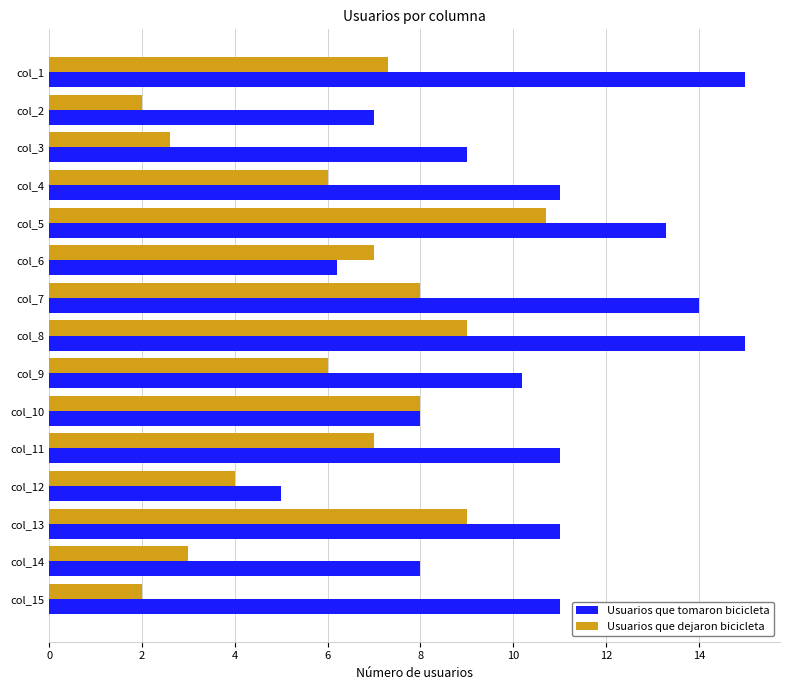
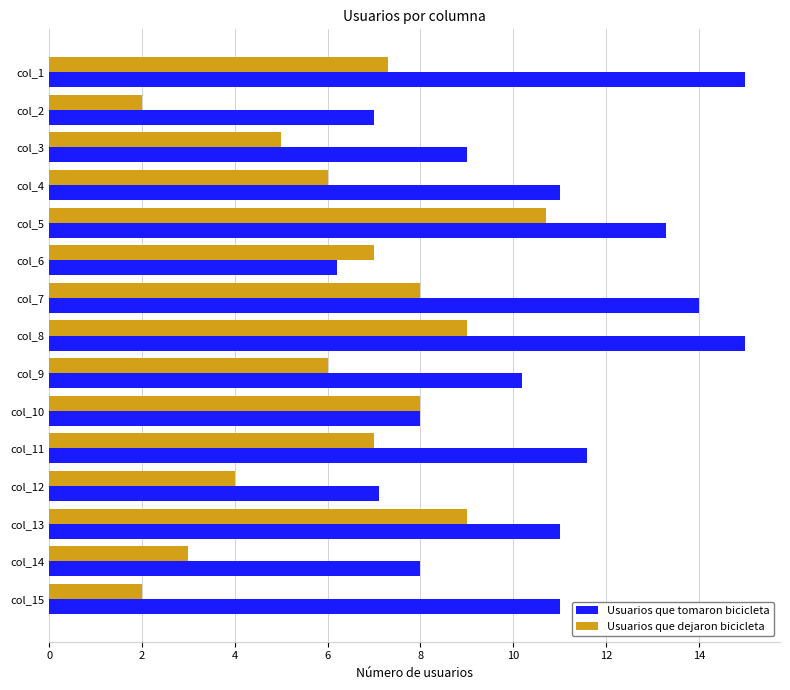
Usuarios que dejaron bicicleta, col_3: 2.6 -> 5.0
Usuarios que tomaron bicicleta, col_11: 11.0 -> 11.6
Usuarios que tomaron bicicleta, col_12: 5.0 -> 7.1
